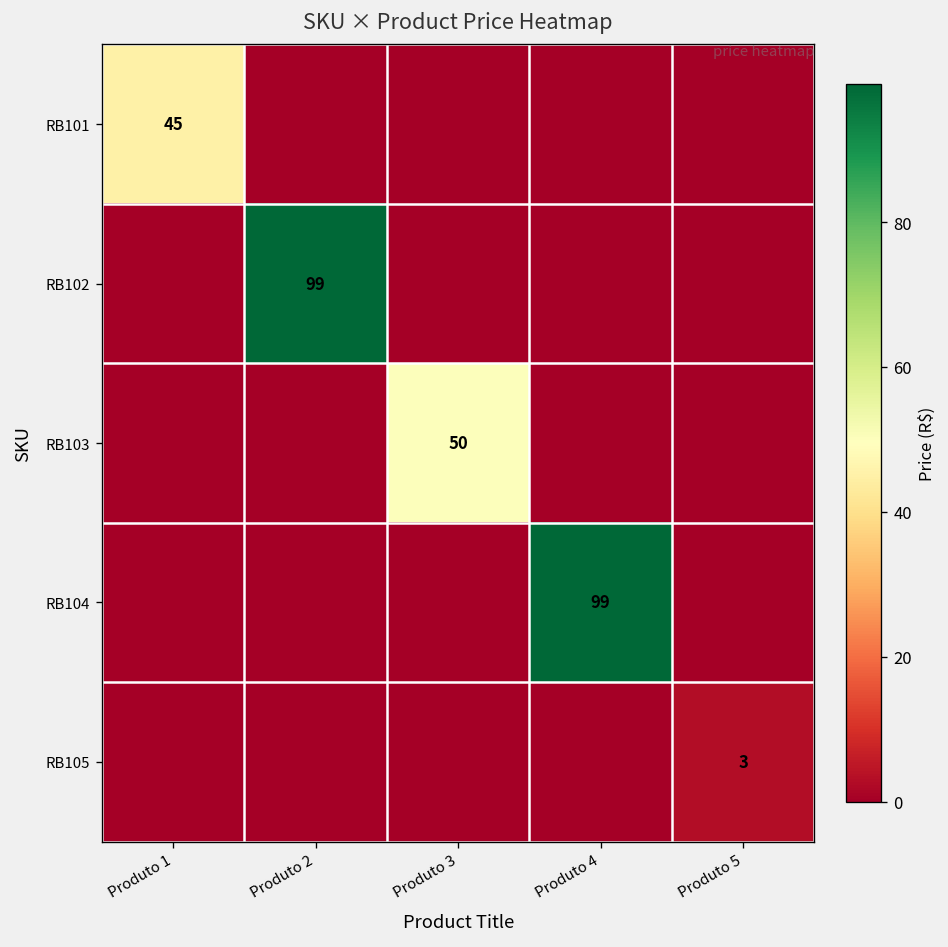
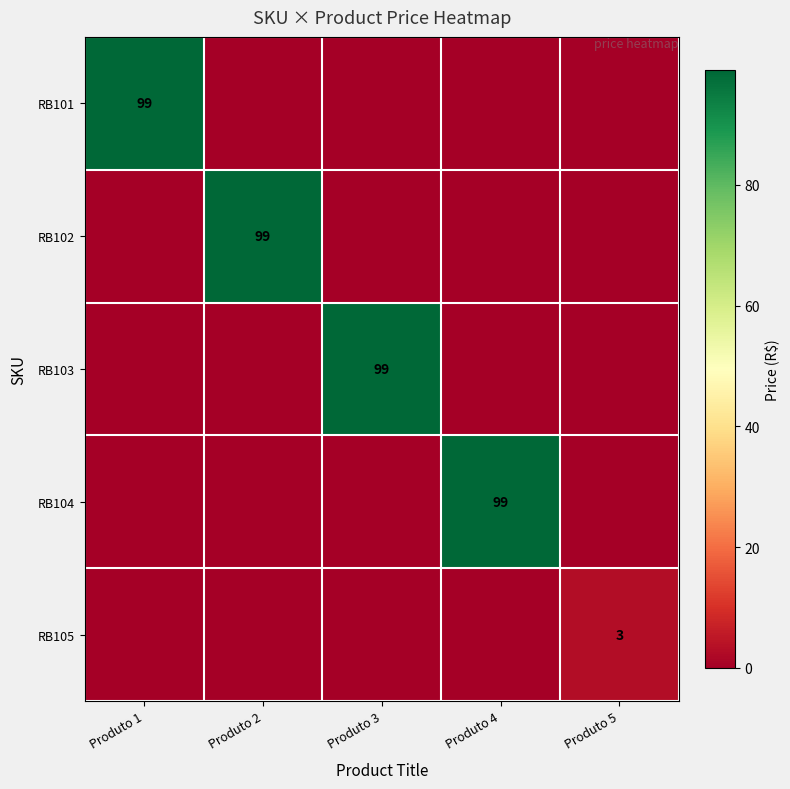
RB101, Produto 1: 45 -> 99
RB103, Produto 3: 50 -> 99
